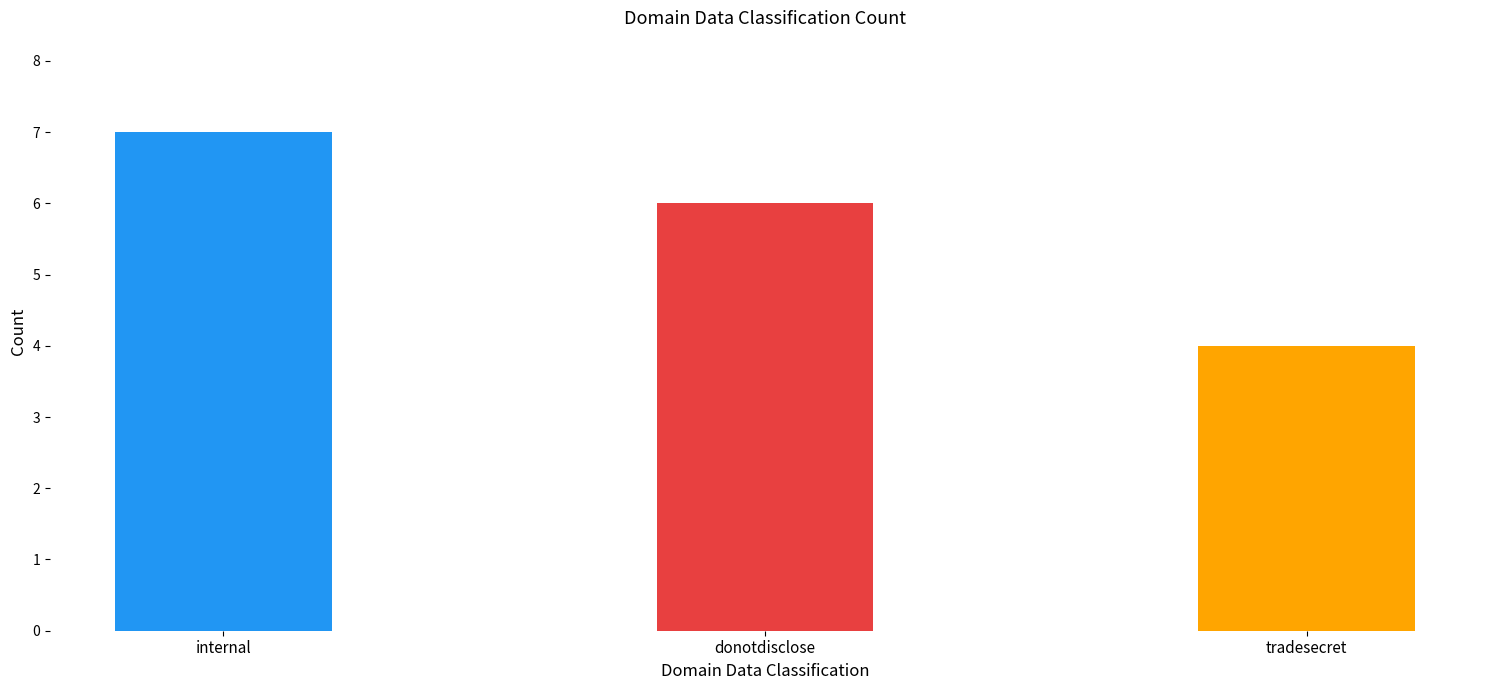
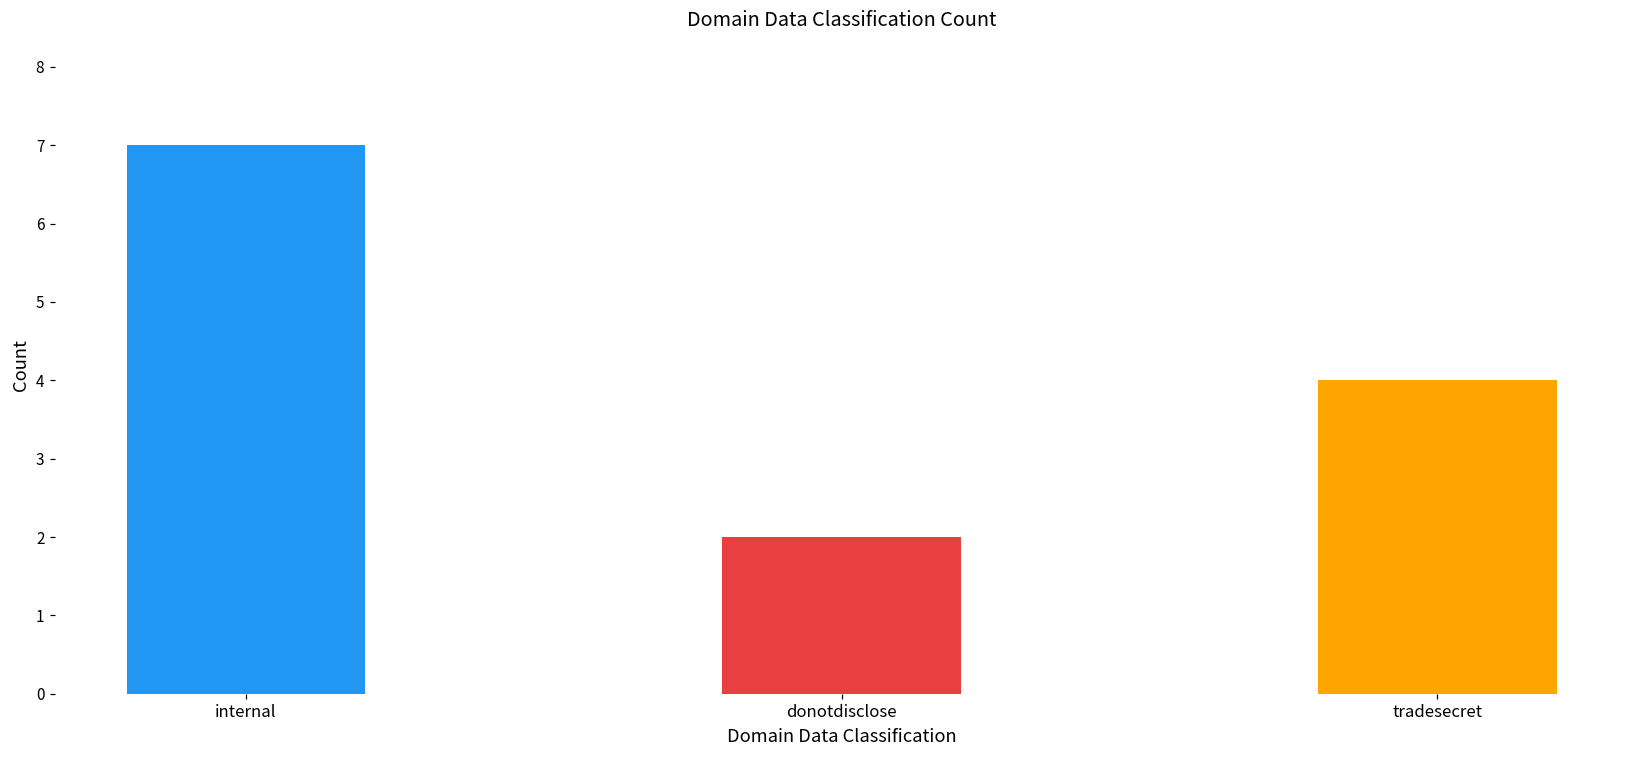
donotdisclose: 6 -> 2
